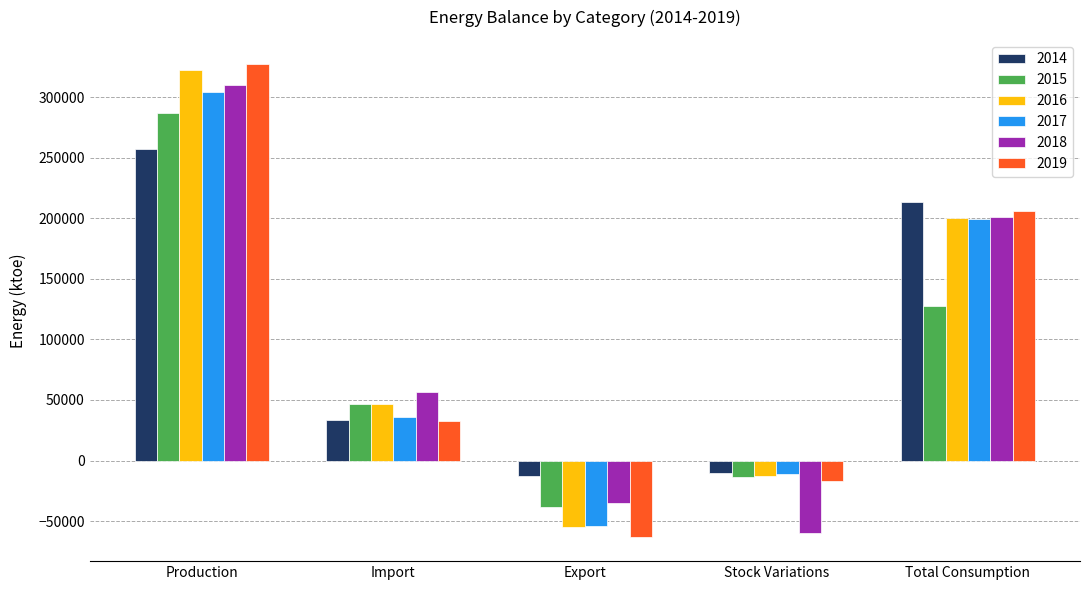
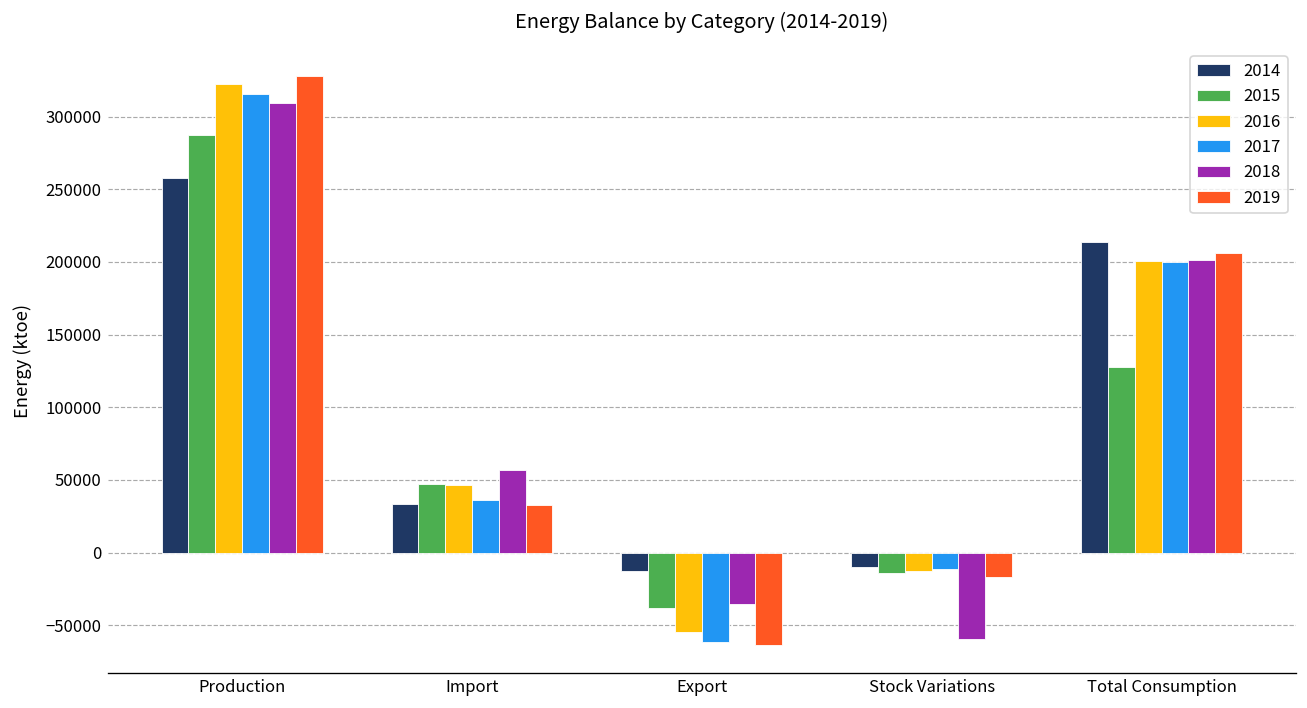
2017, Production: 304000 -> 316000
2017, Export: -54000 -> -61000
